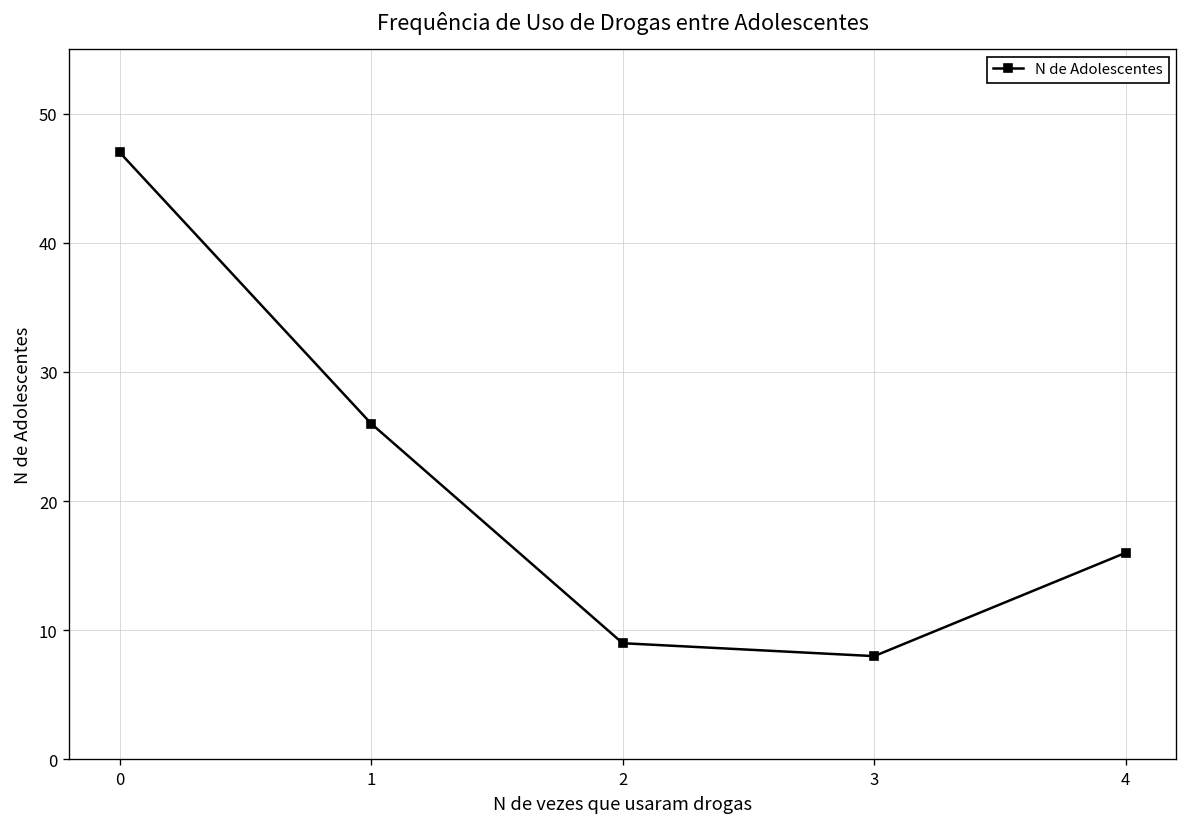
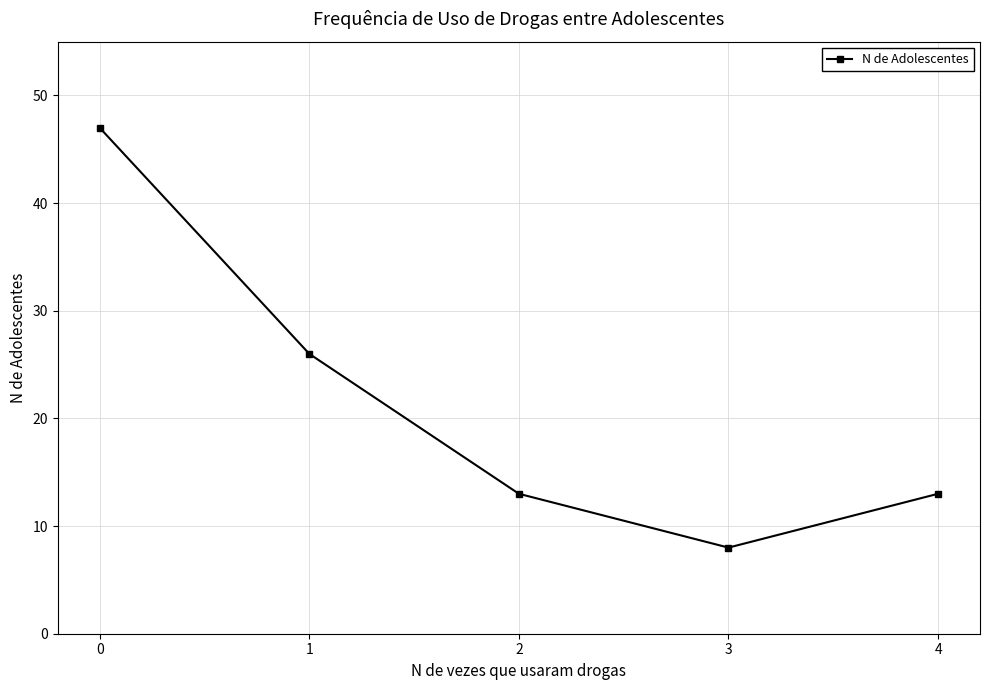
2: 9 -> 13
4: 16 -> 13
